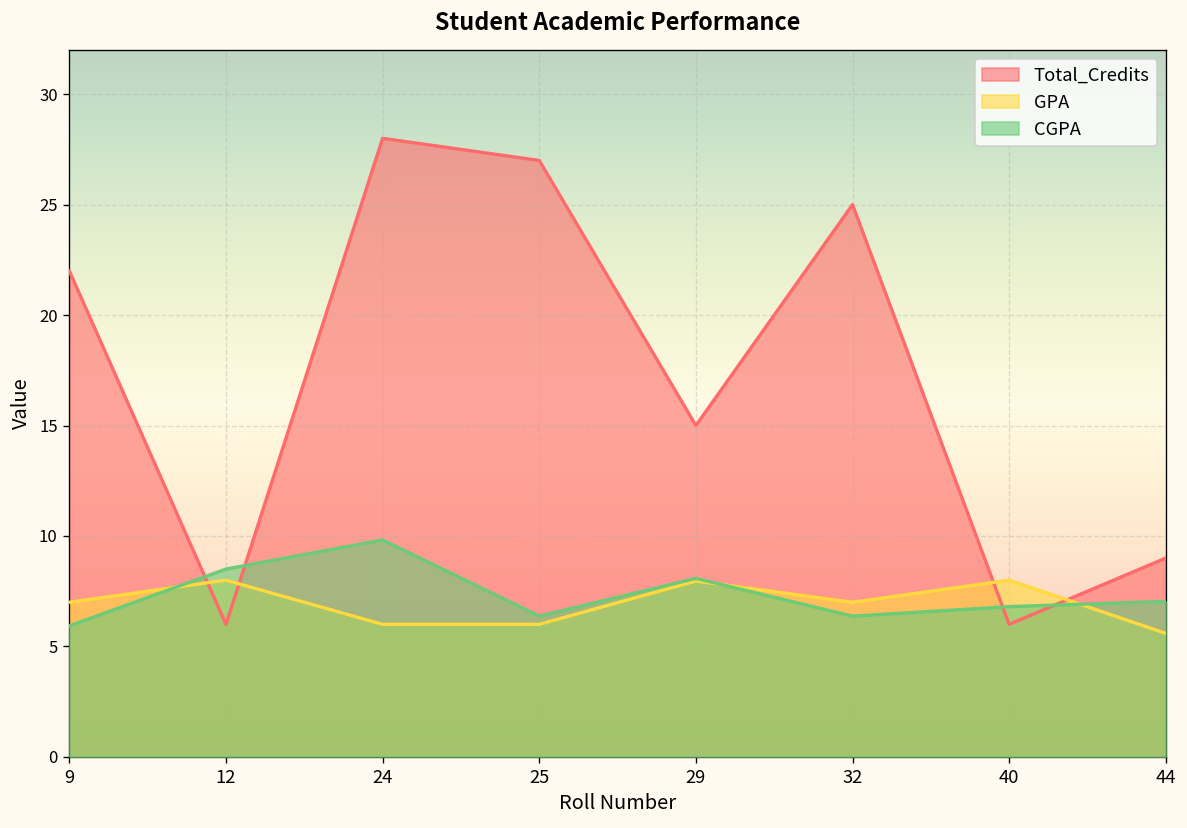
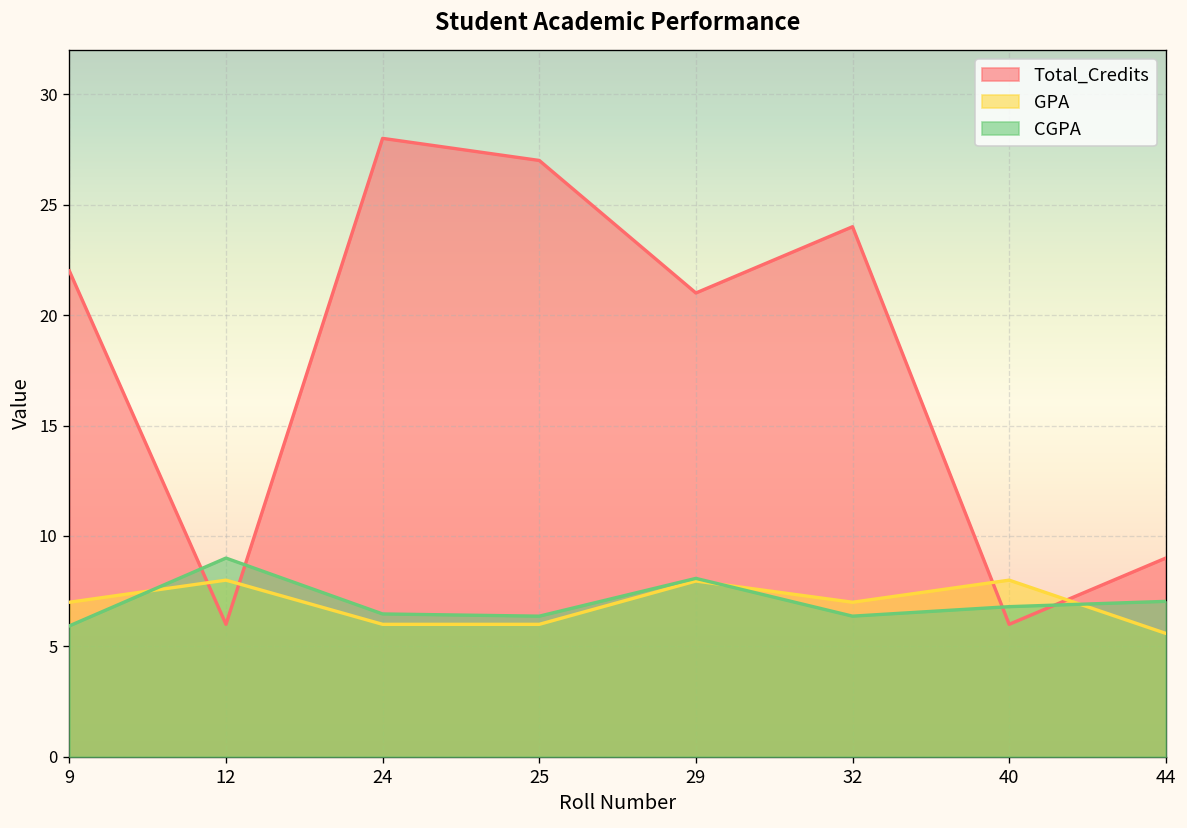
CGPA, 12: 8.5 -> 9.0
CGPA, 24: 9.8 -> 6.5
Total_Credits, 29: 15 -> 21
Total_Credits, 32: 25 -> 24
